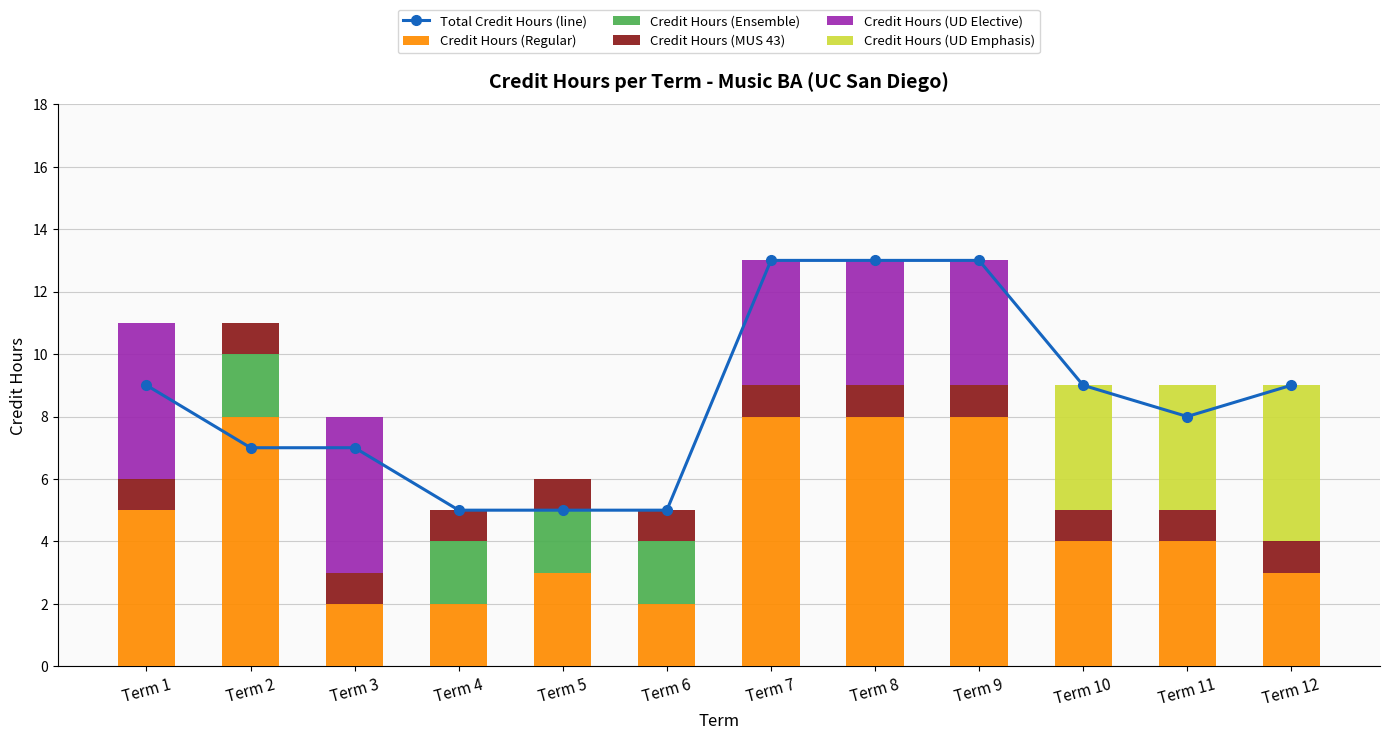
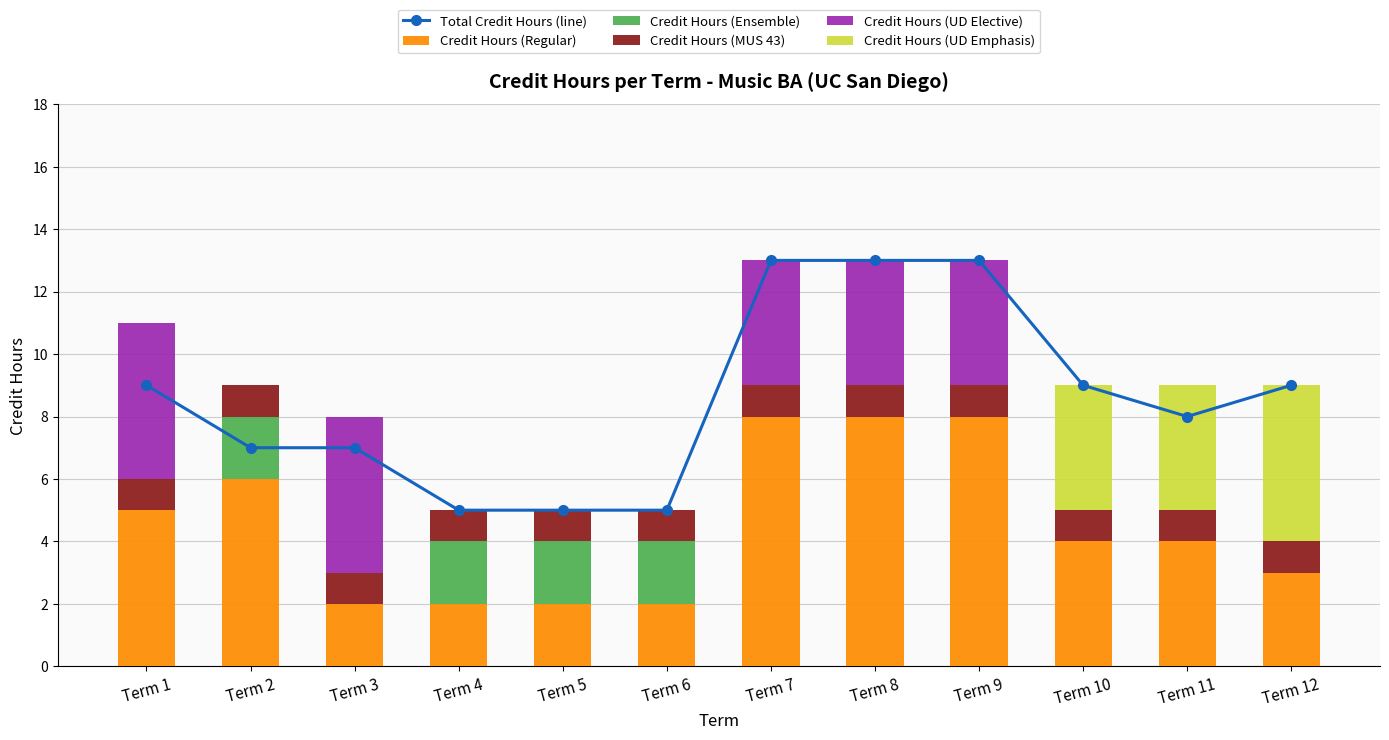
Credit Hours (Regular), Term 2: 8 -> 6
Credit Hours (Regular), Term 5: 3 -> 2
